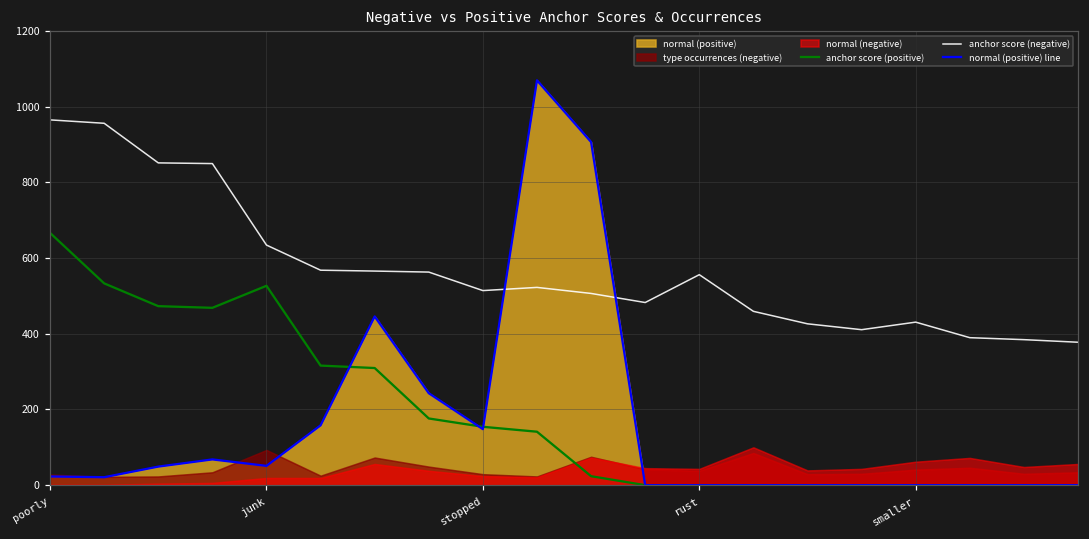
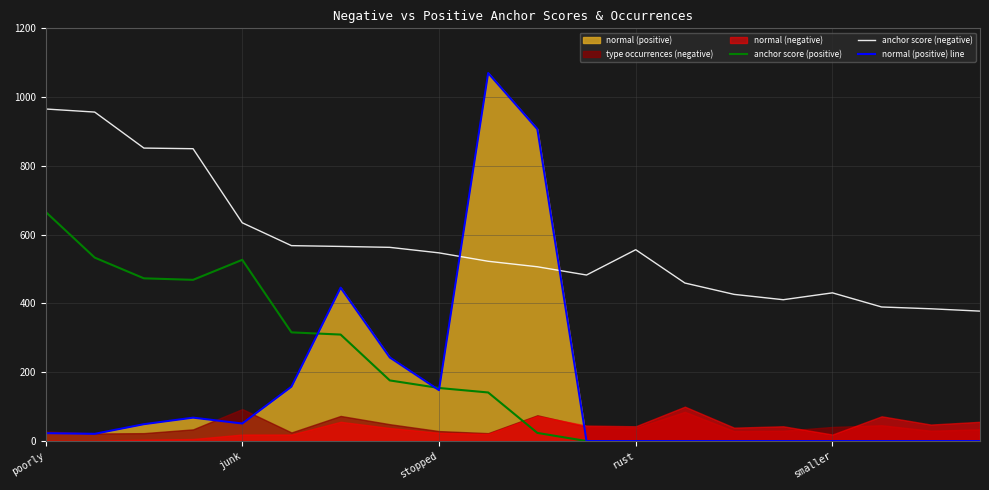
anchor score (negative), stopped: 510 -> 550
normal (negative), smaller: 60 -> 20
